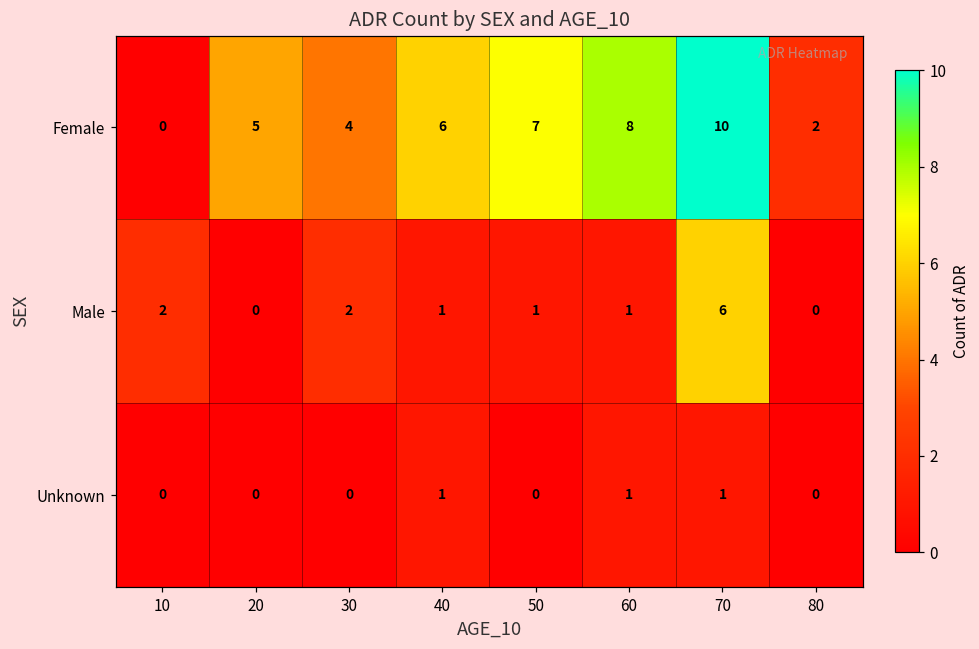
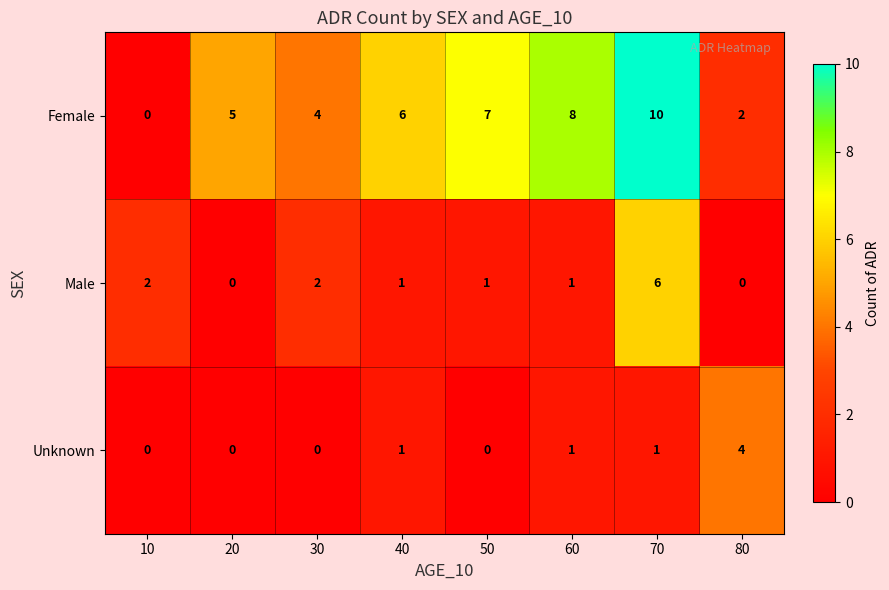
Unknown, 80: 0 -> 4
